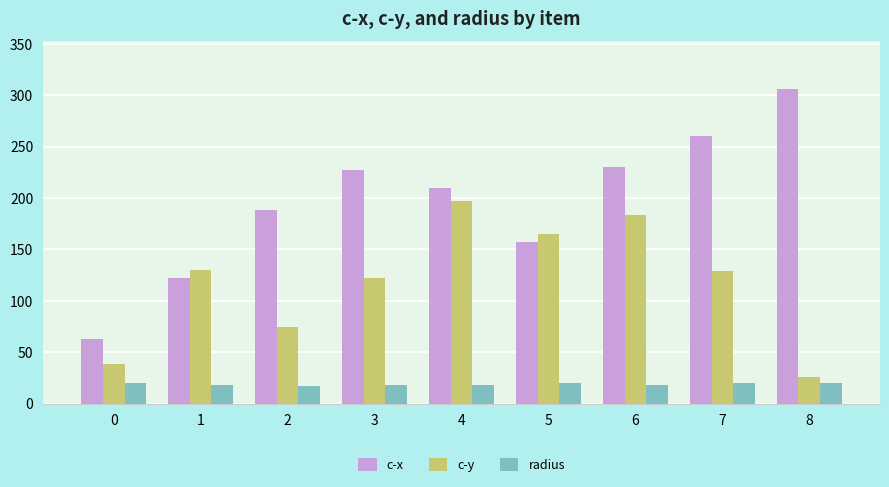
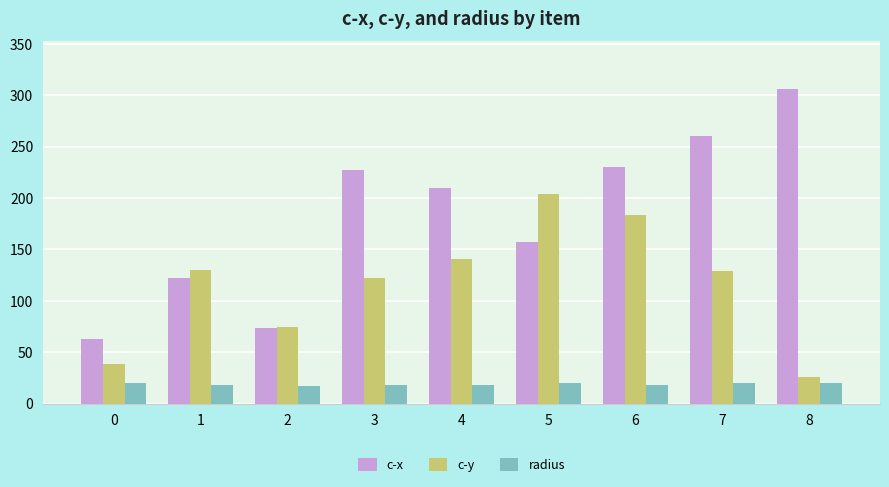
c-x, 2: 188 -> 73
c-y, 4: 197 -> 141
c-y, 5: 165 -> 204
